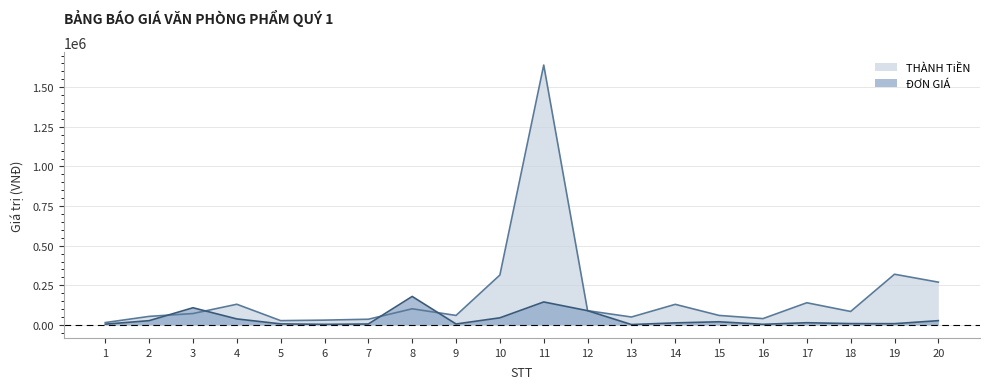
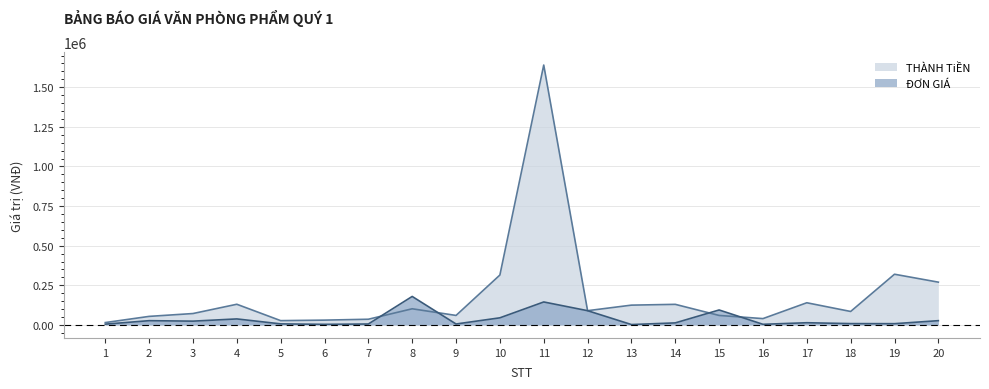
ĐƠN GIÁ, 3: 110000 -> 20000
THÀNH TiỀN, 13: 50000 -> 130000
ĐƠN GIÁ, 15: 20000 -> 90000
